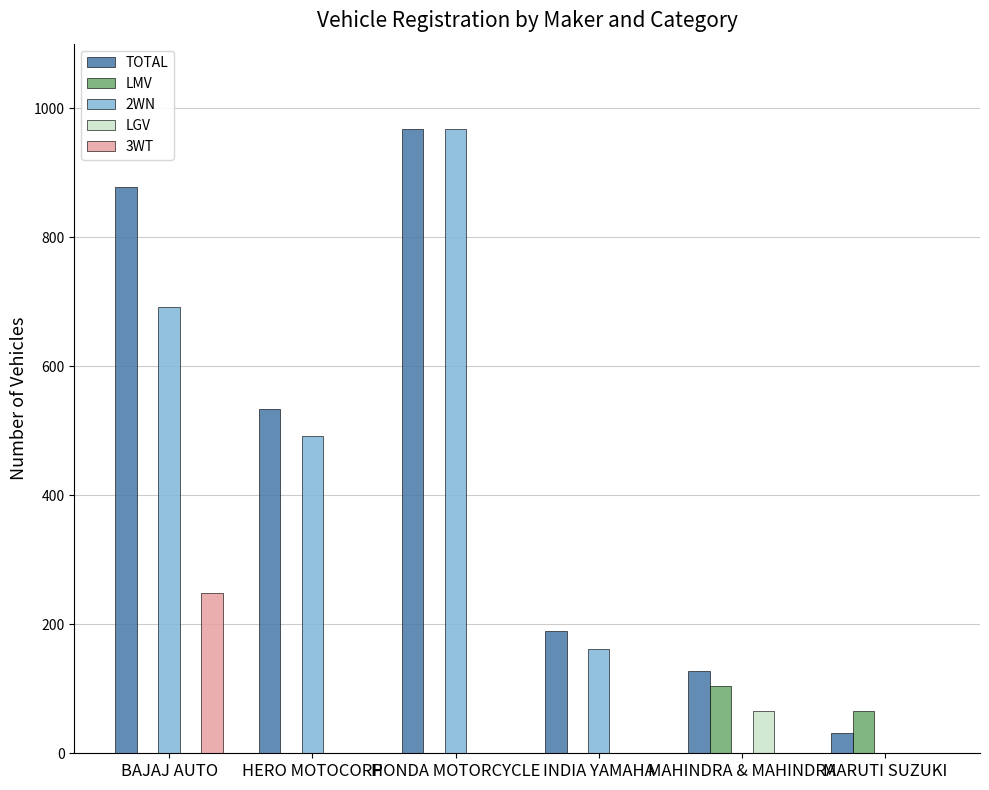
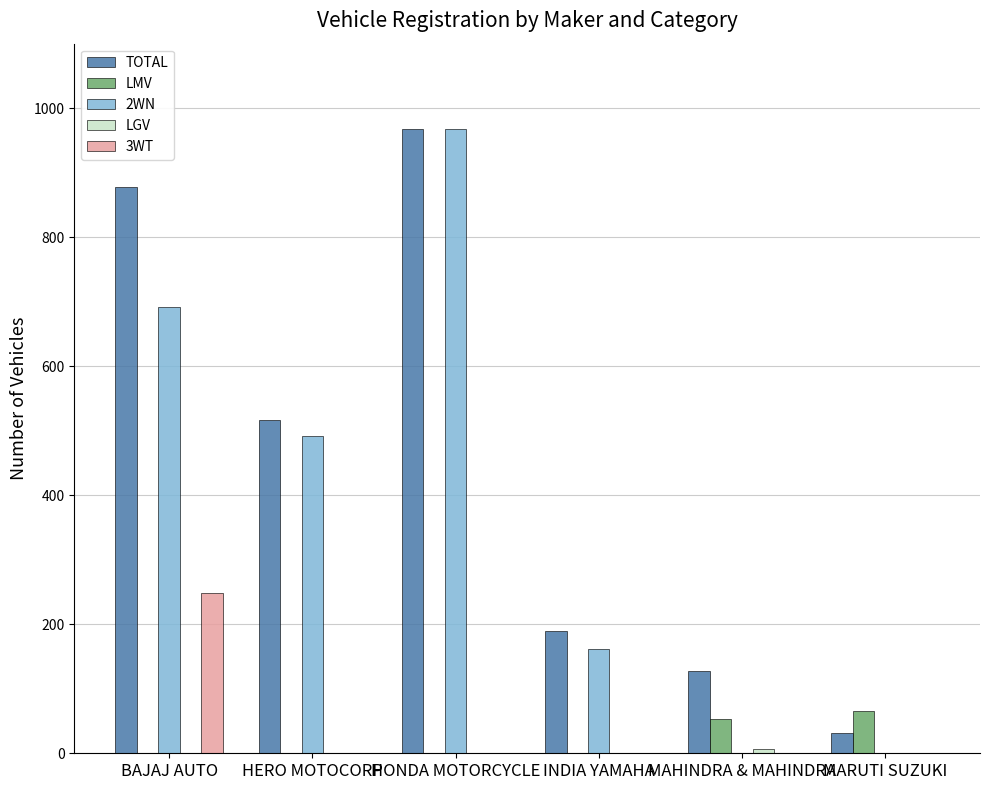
TOTAL, HERO MOTOCORP: 530 -> 520
LMV, MAHINDRA & MAHINDRA: 100 -> 50
LGV, MAHINDRA & MAHINDRA: 70 -> 10
